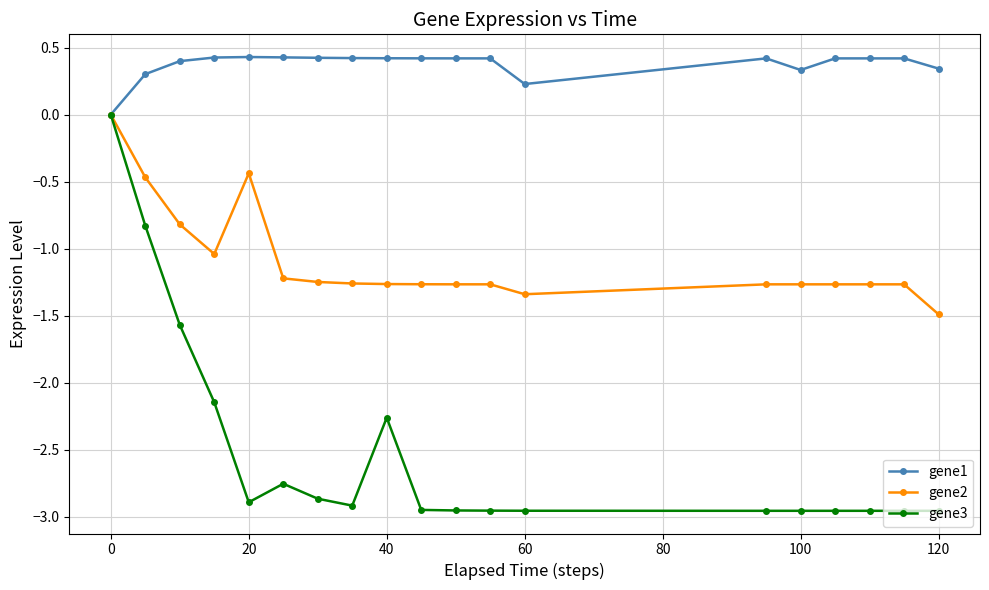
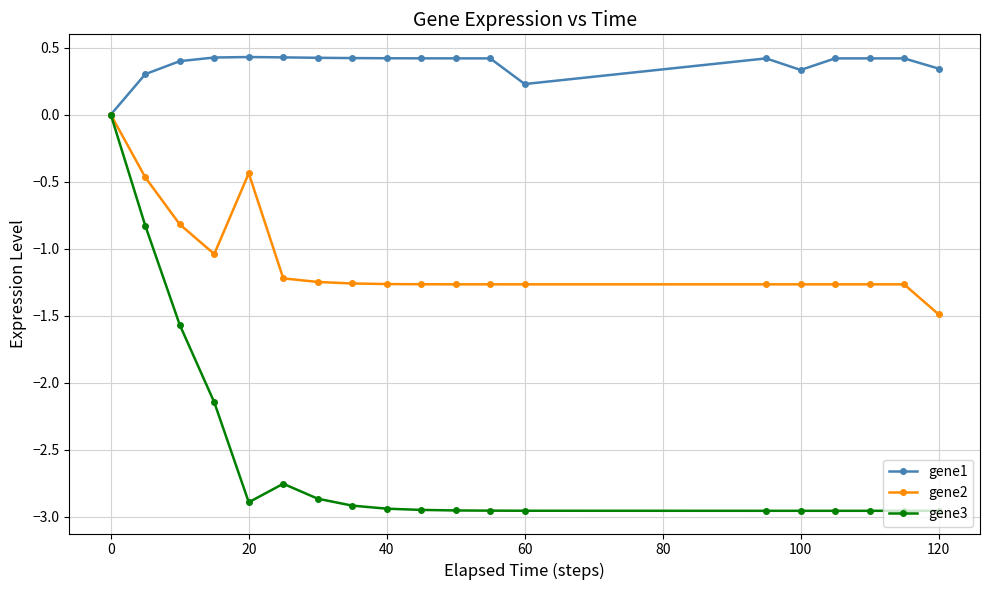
gene3, 40: -2.26 -> -2.94
gene2, 60: -1.34 -> -1.27
